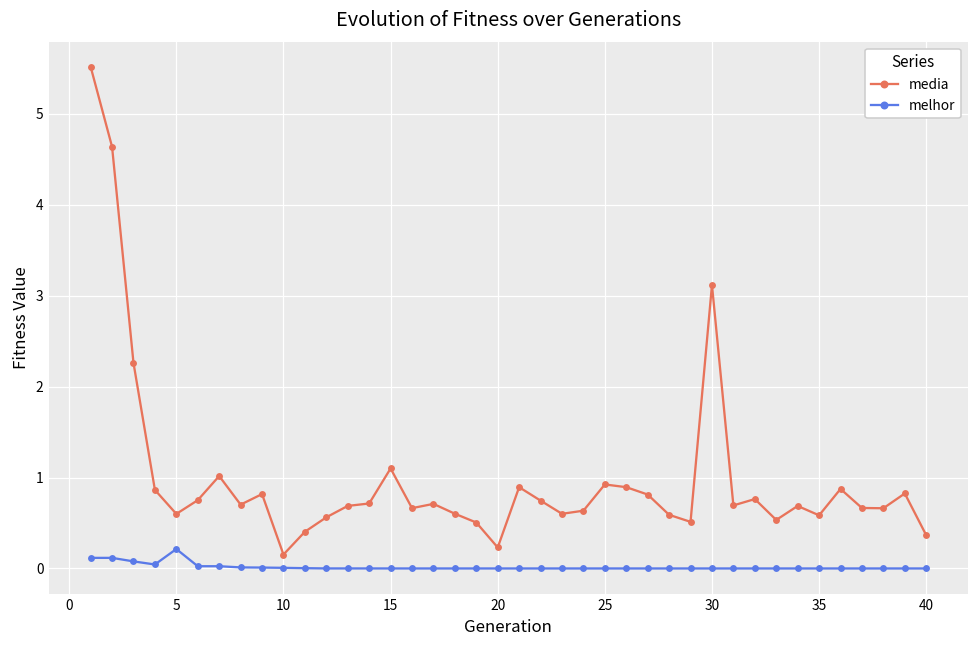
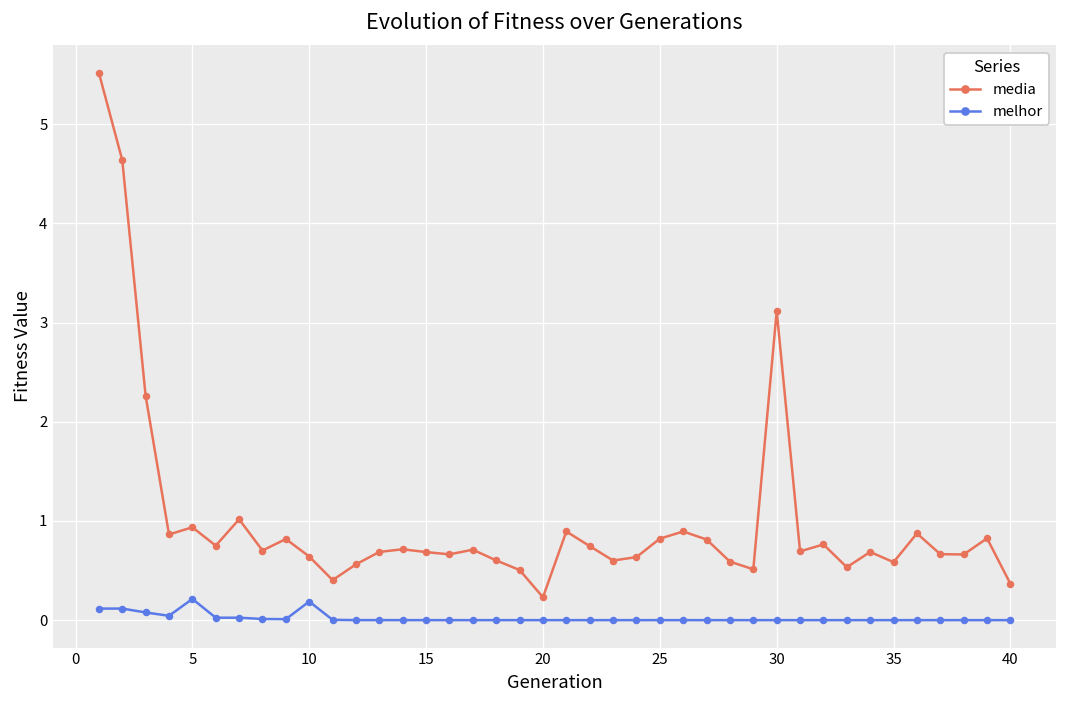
media, 5: 0.6 -> 0.9
media, 10: 0.2 -> 0.6
melhor, 10: 0.0 -> 0.2
media, 15: 1.1 -> 0.7
media, 25: 0.9 -> 0.8
